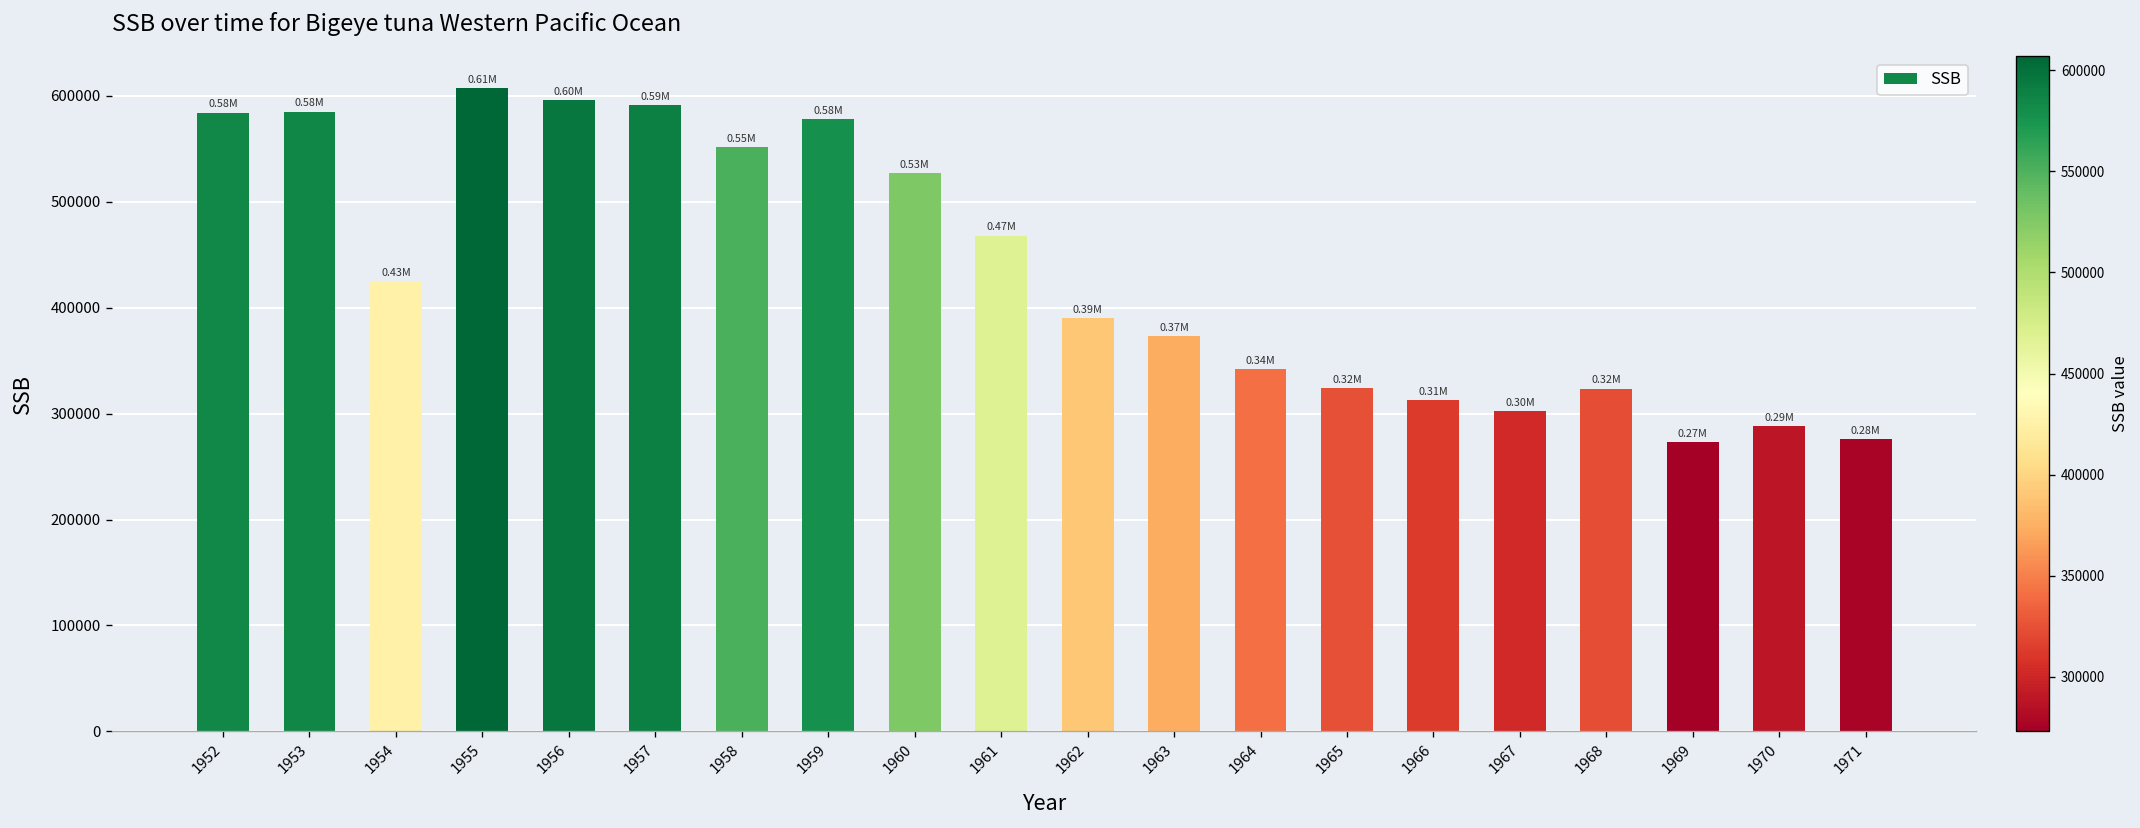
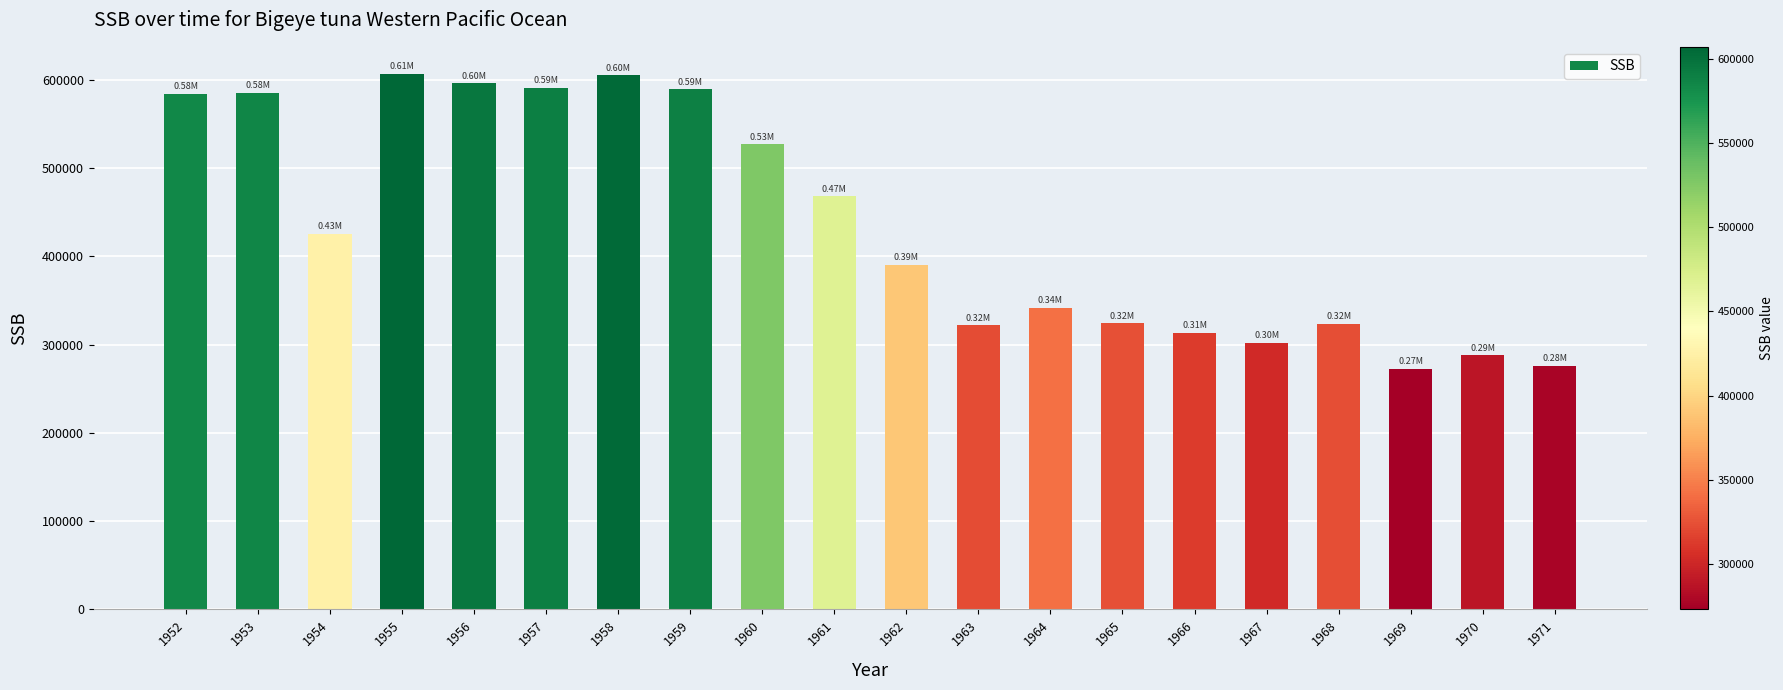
1958: 0.55M -> 0.60M
1959: 0.58M -> 0.59M
1963: 0.37M -> 0.32M
